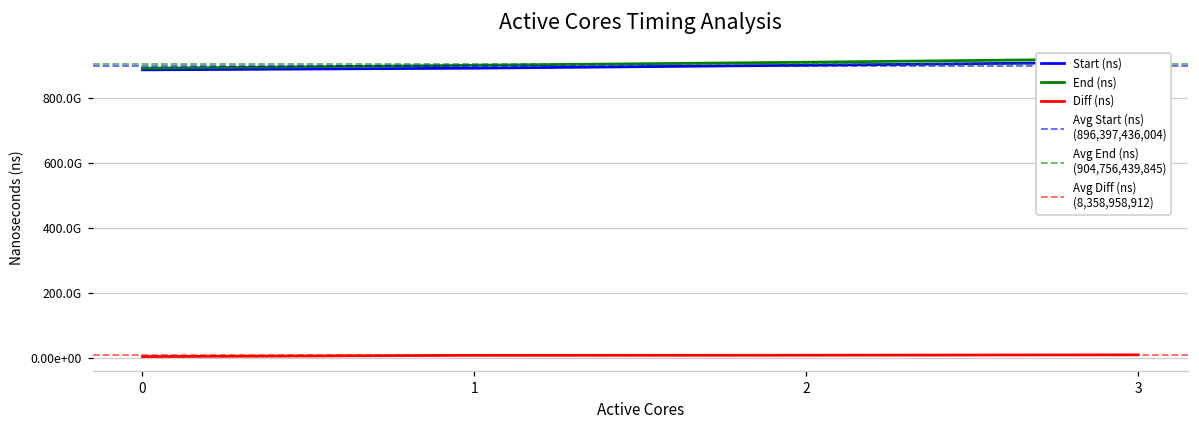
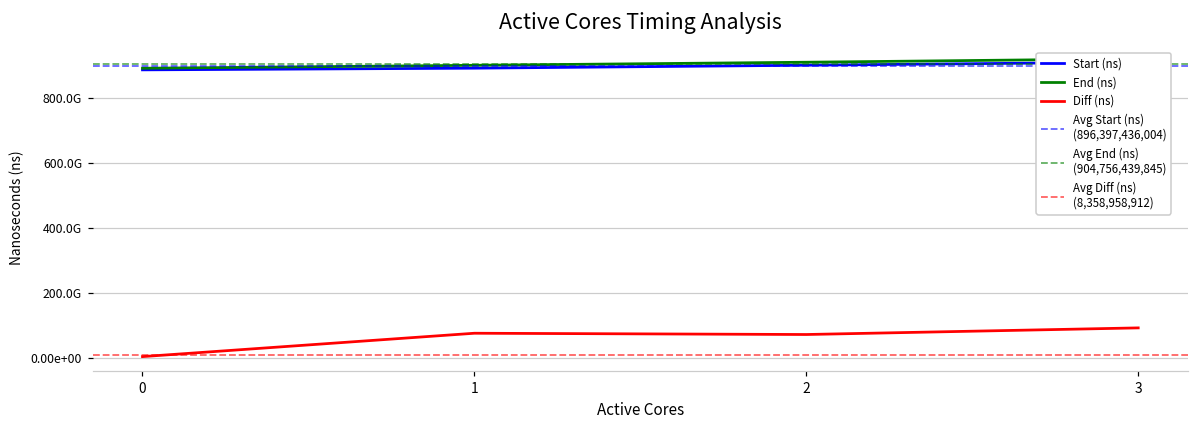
Diff (ns), 1: 10000000000 -> 80000000000
Diff (ns), 2: 10000000000 -> 70000000000
Diff (ns), 3: 10000000000 -> 90000000000
